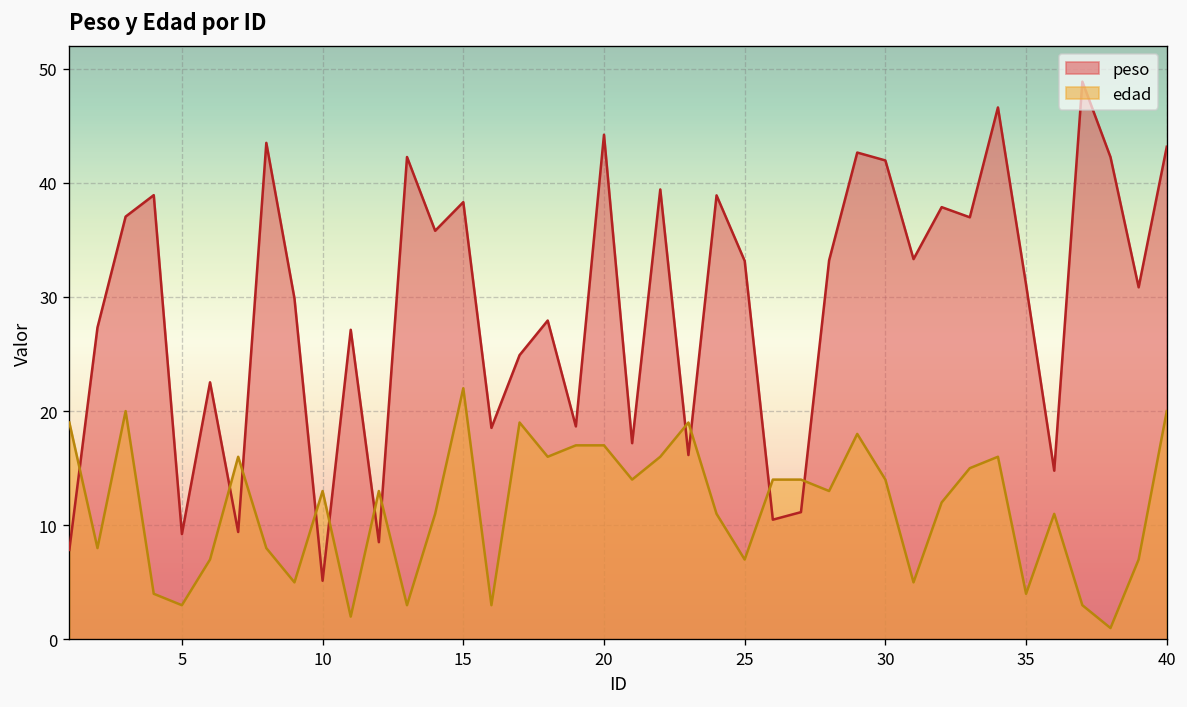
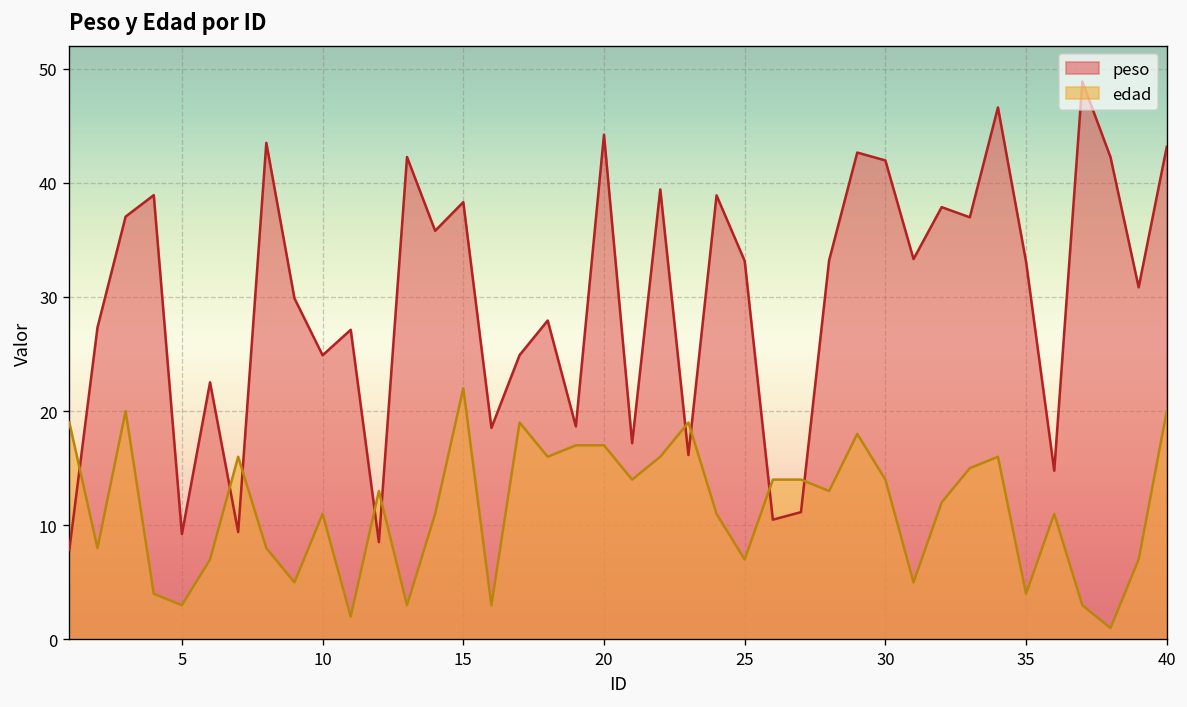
peso, 10: 5 -> 25
edad, 10: 13 -> 11
peso, 35: 31 -> 33
